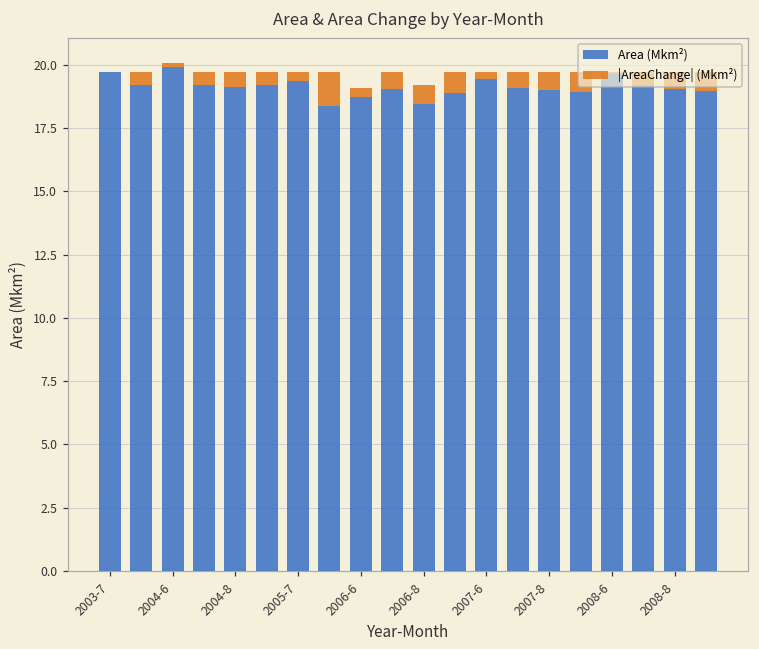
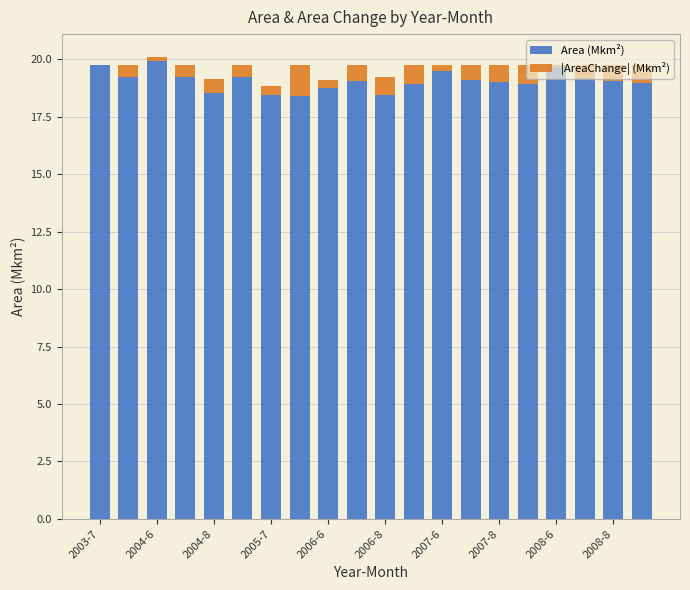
Area (Mkm²), 2004-8: 19.1 -> 18.5
Area (Mkm²), 2005-7: 19.4 -> 18.5
